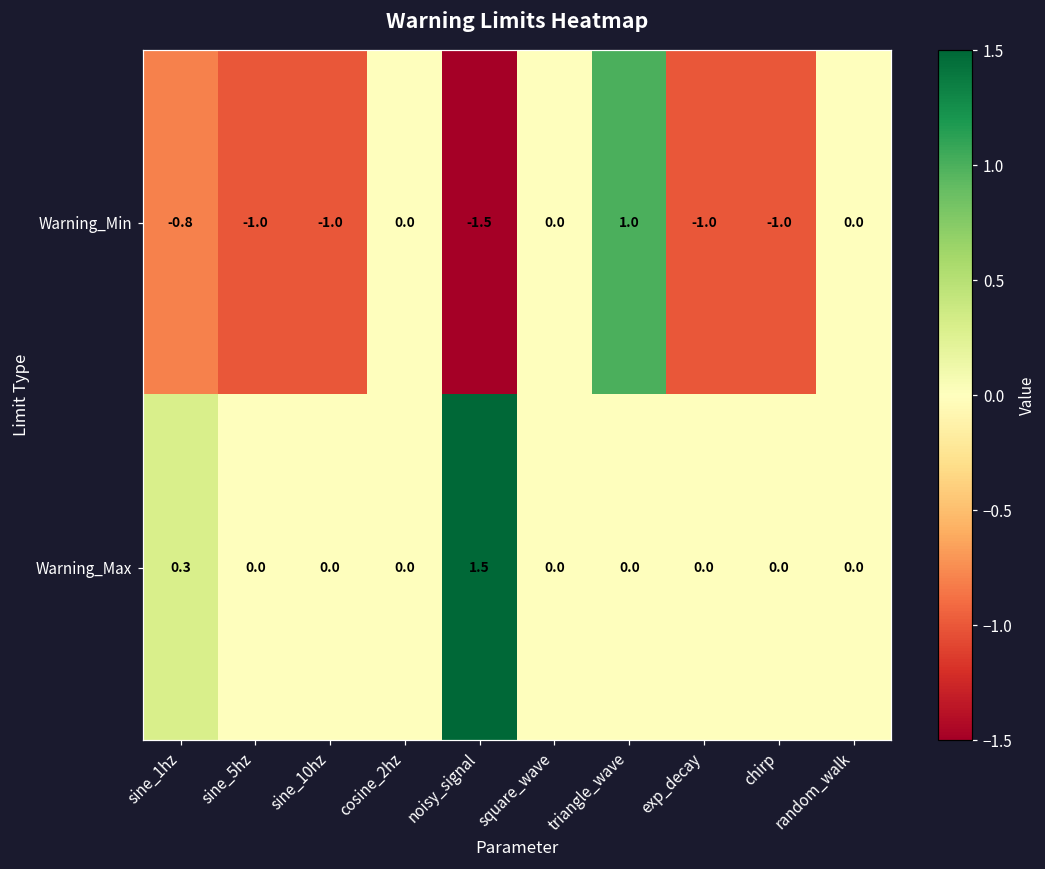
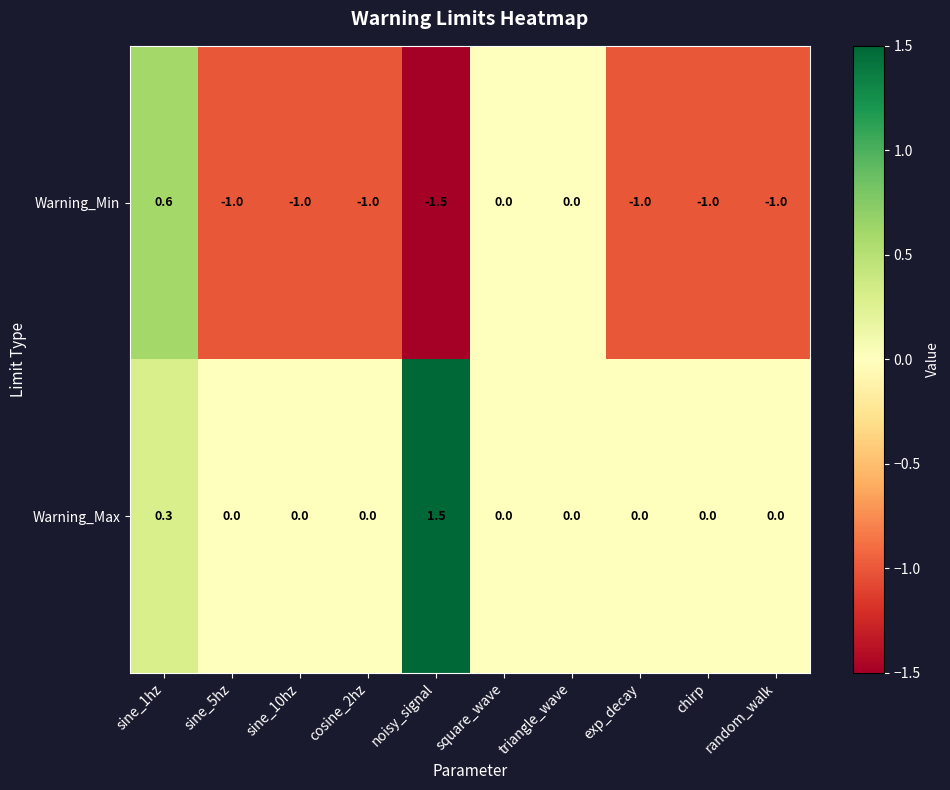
Warning_Min, sine_1hz: -0.8 -> 0.6
Warning_Min, cosine_2hz: 0.0 -> -1.0
Warning_Min, triangle_wave: 1.0 -> 0.0
Warning_Min, random_walk: 0.0 -> -1.0
